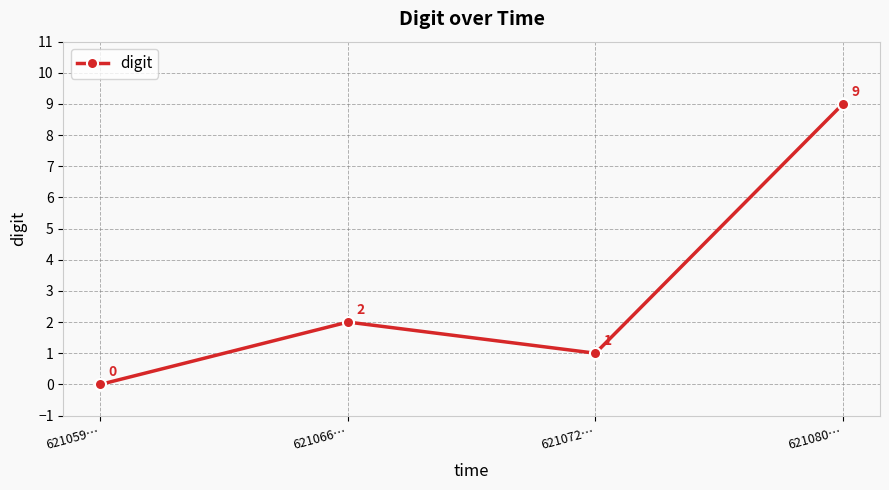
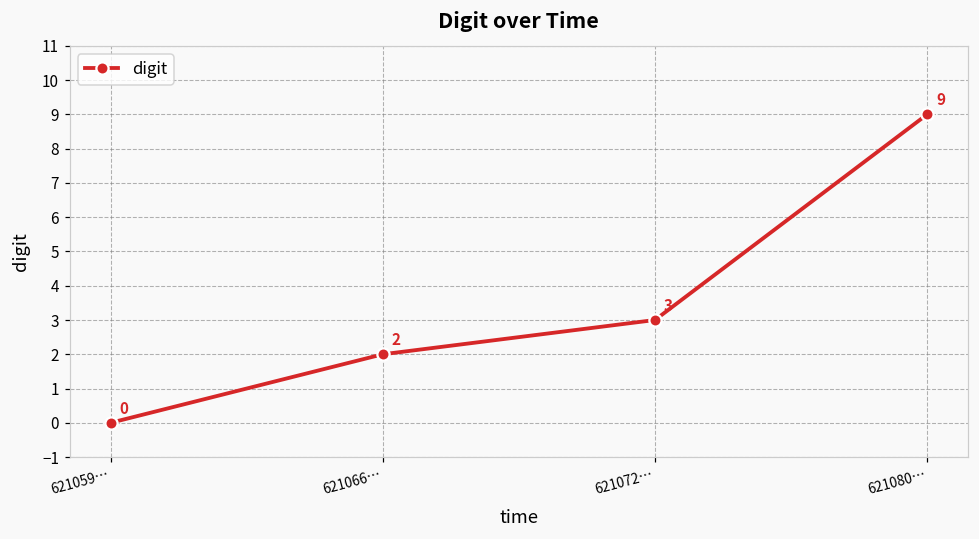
621072…: 1 -> 3
